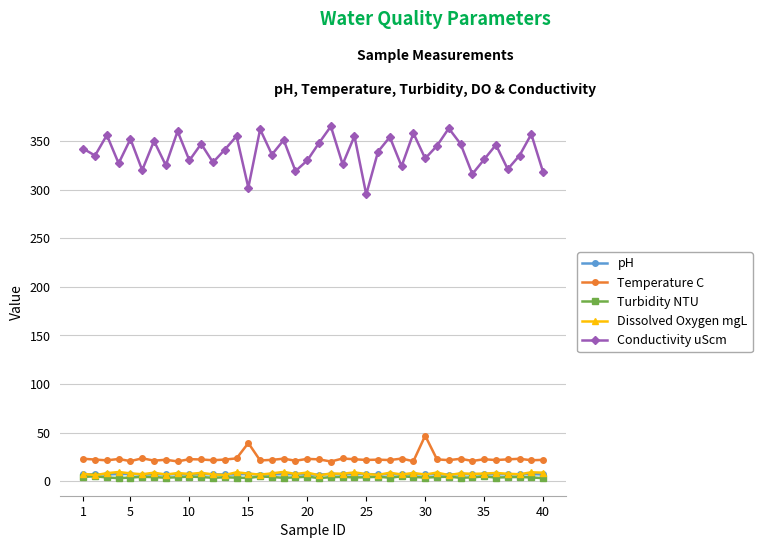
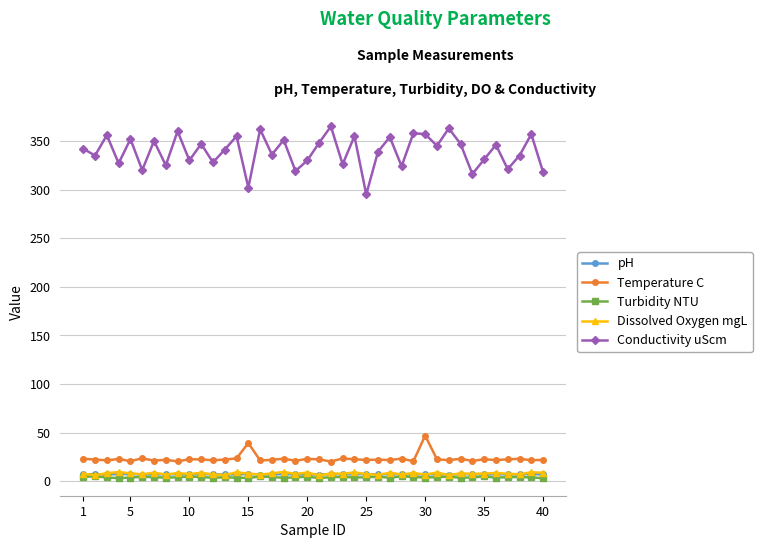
Conductivity uScm, 30: 330 -> 360
